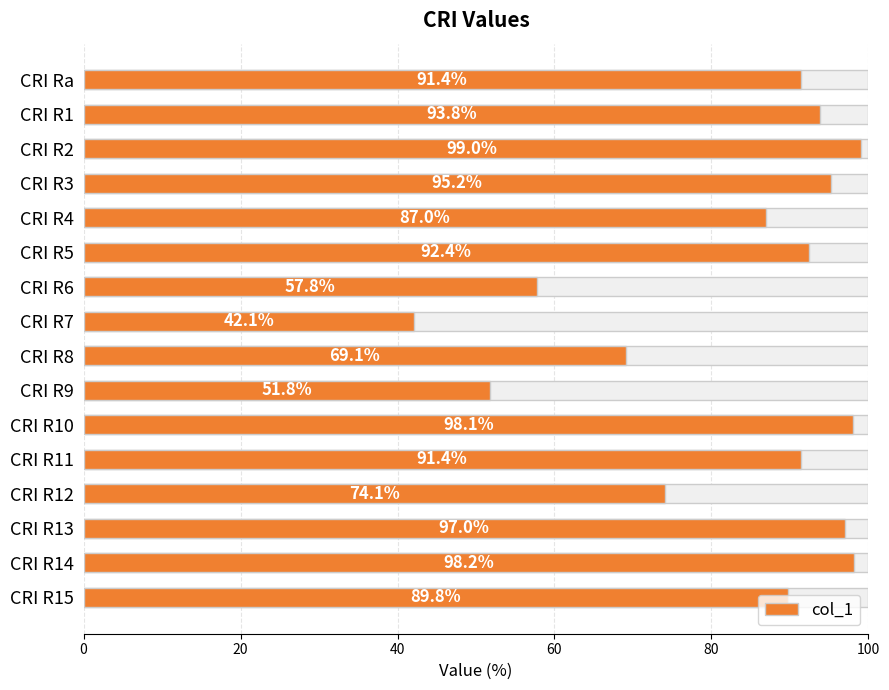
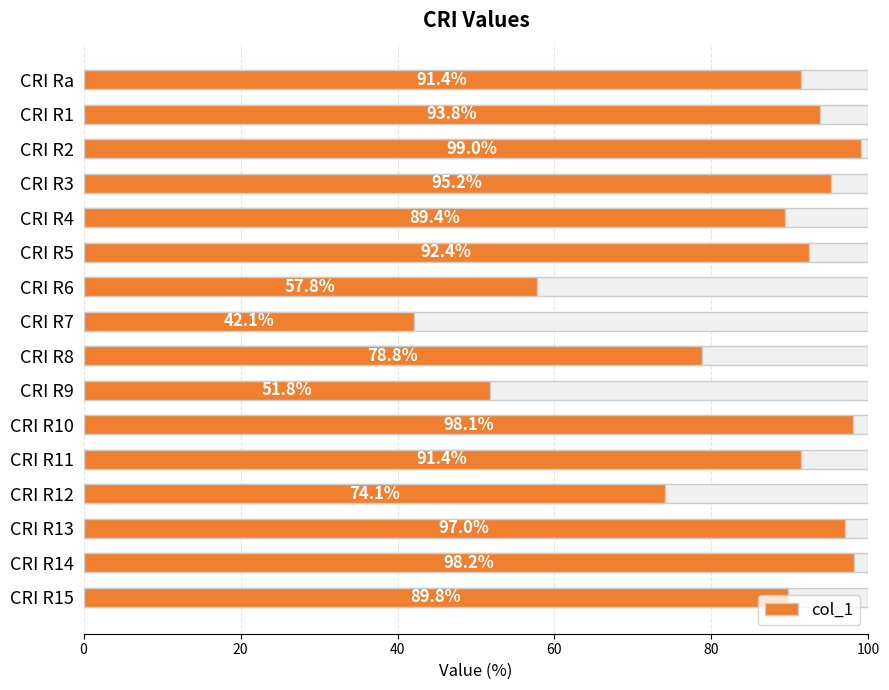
col_1, CRI R4: 87.0% -> 89.4%
col_1, CRI R8: 69.1% -> 78.8%
